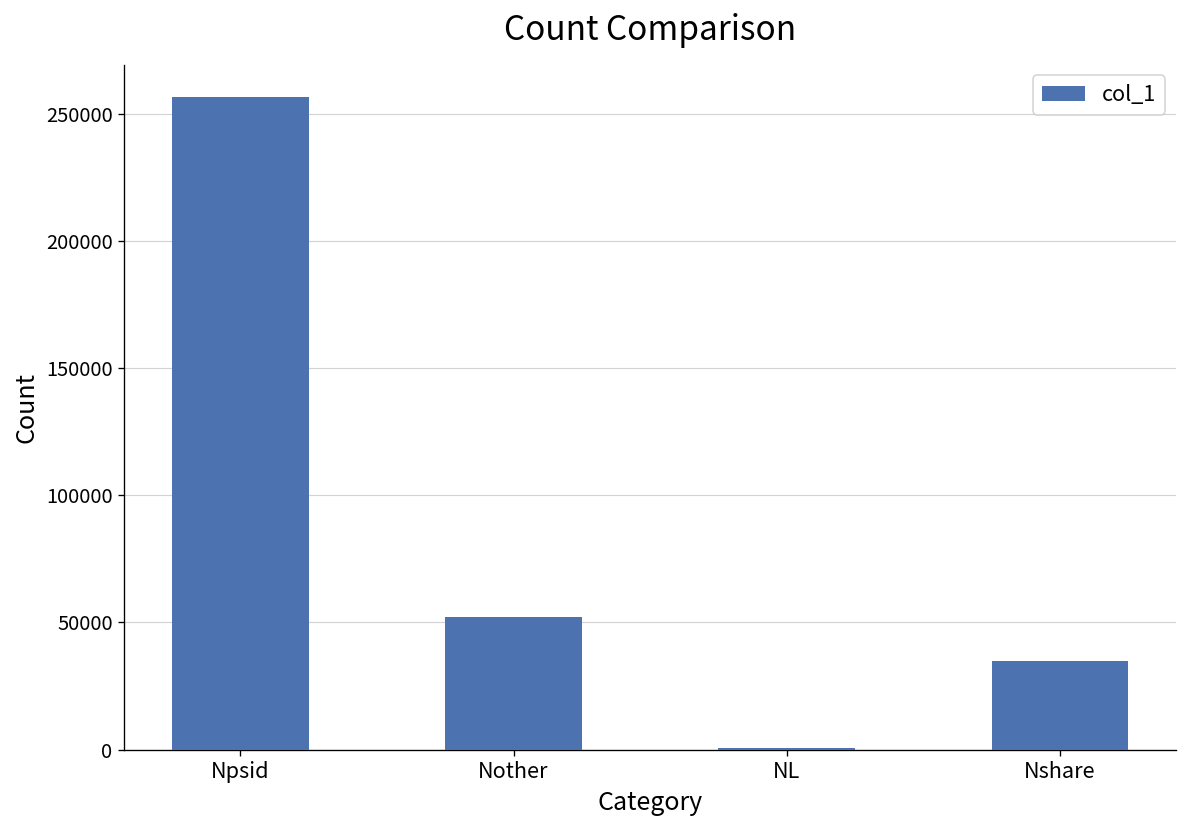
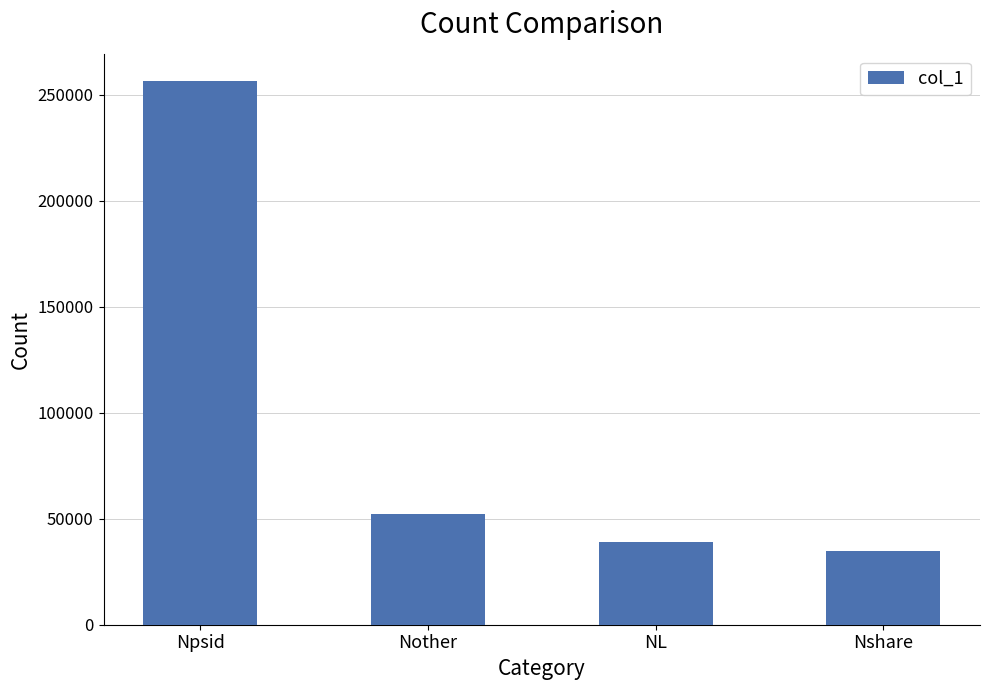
NL: 1000 -> 39000
